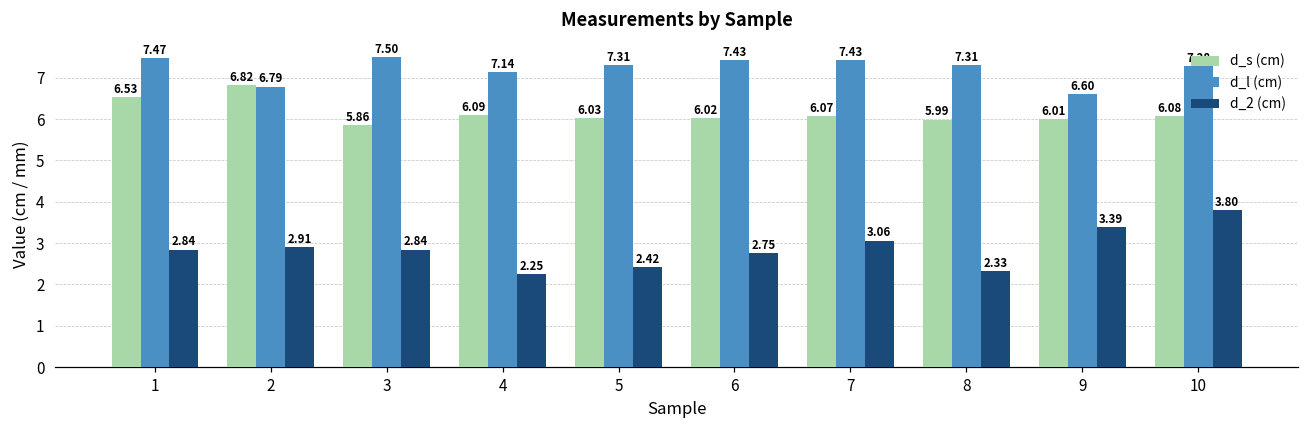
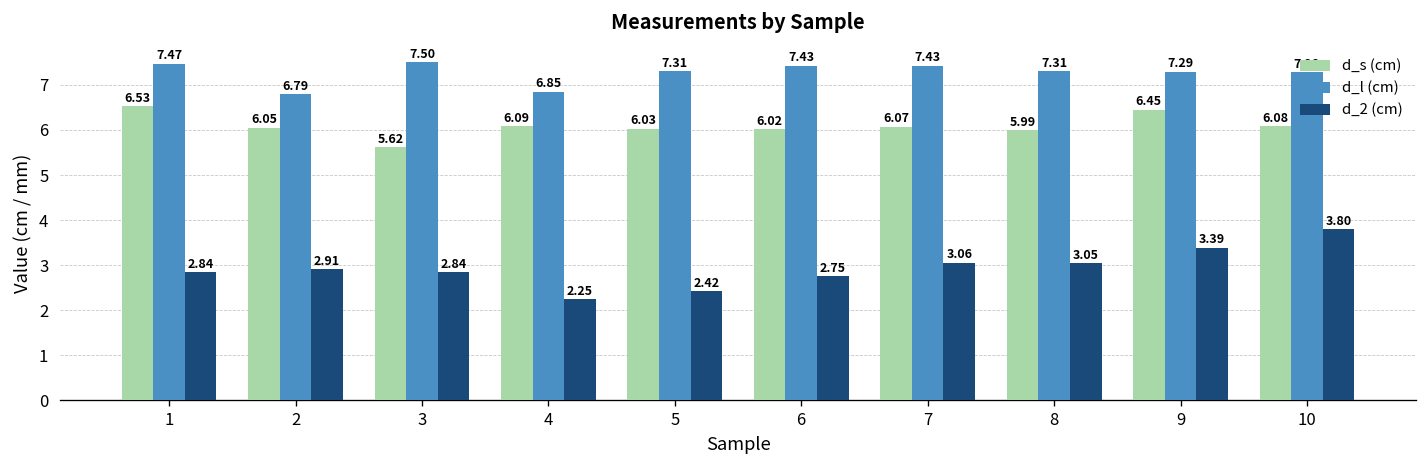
d_s (cm), 2: 6.82 -> 6.05
d_s (cm), 3: 5.86 -> 5.62
d_l (cm), 4: 7.14 -> 6.85
d_2 (cm), 8: 2.33 -> 3.05
d_s (cm), 9: 6.01 -> 6.45
d_l (cm), 9: 6.60 -> 7.29
